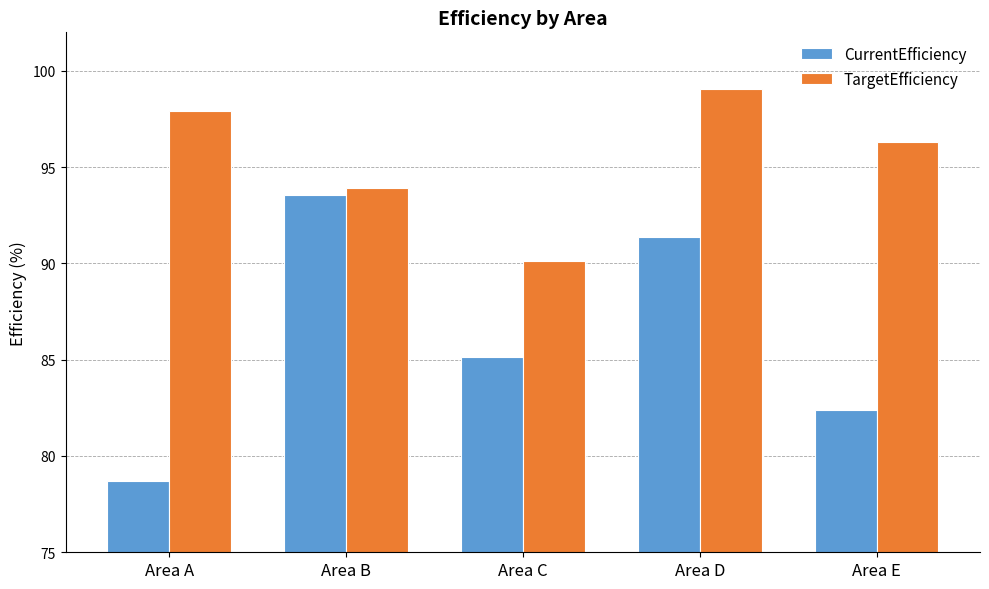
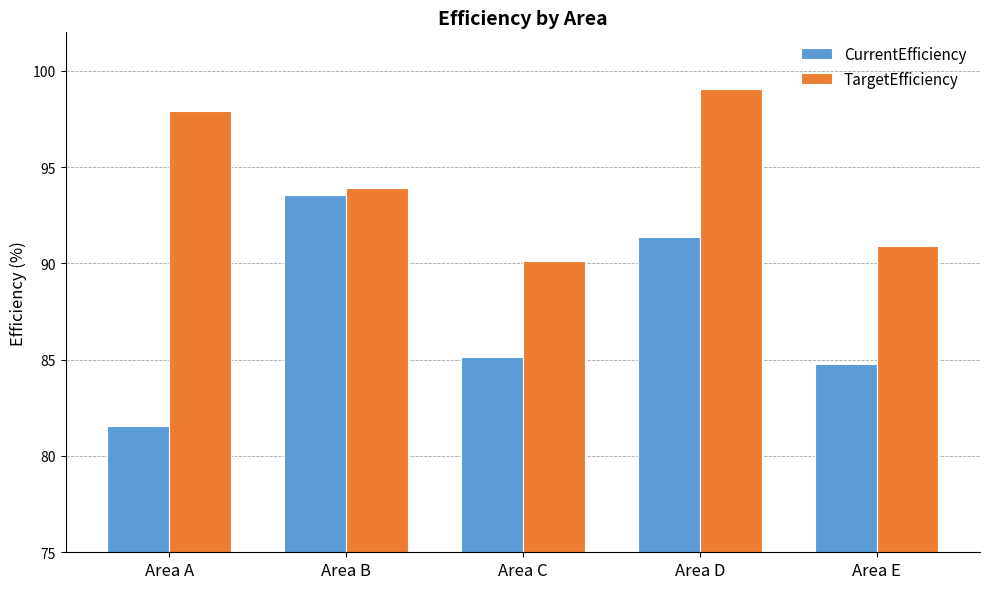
CurrentEfficiency, Area A: 78.7 -> 81.5
CurrentEfficiency, Area E: 82.4 -> 84.8
TargetEfficiency, Area E: 96.3 -> 90.9
